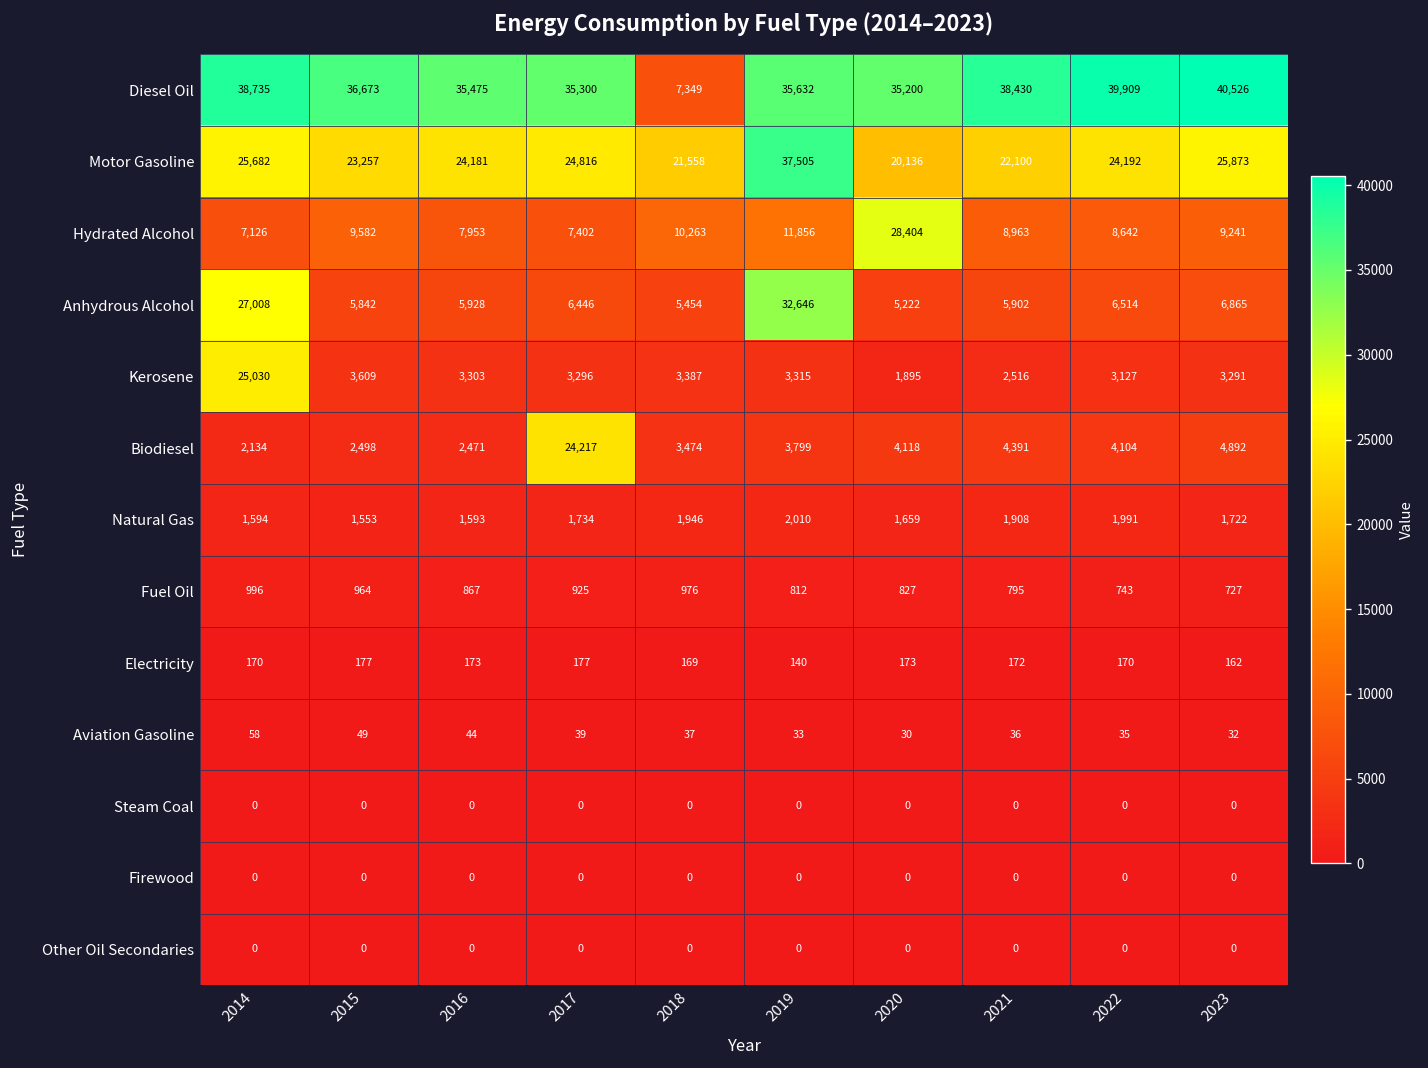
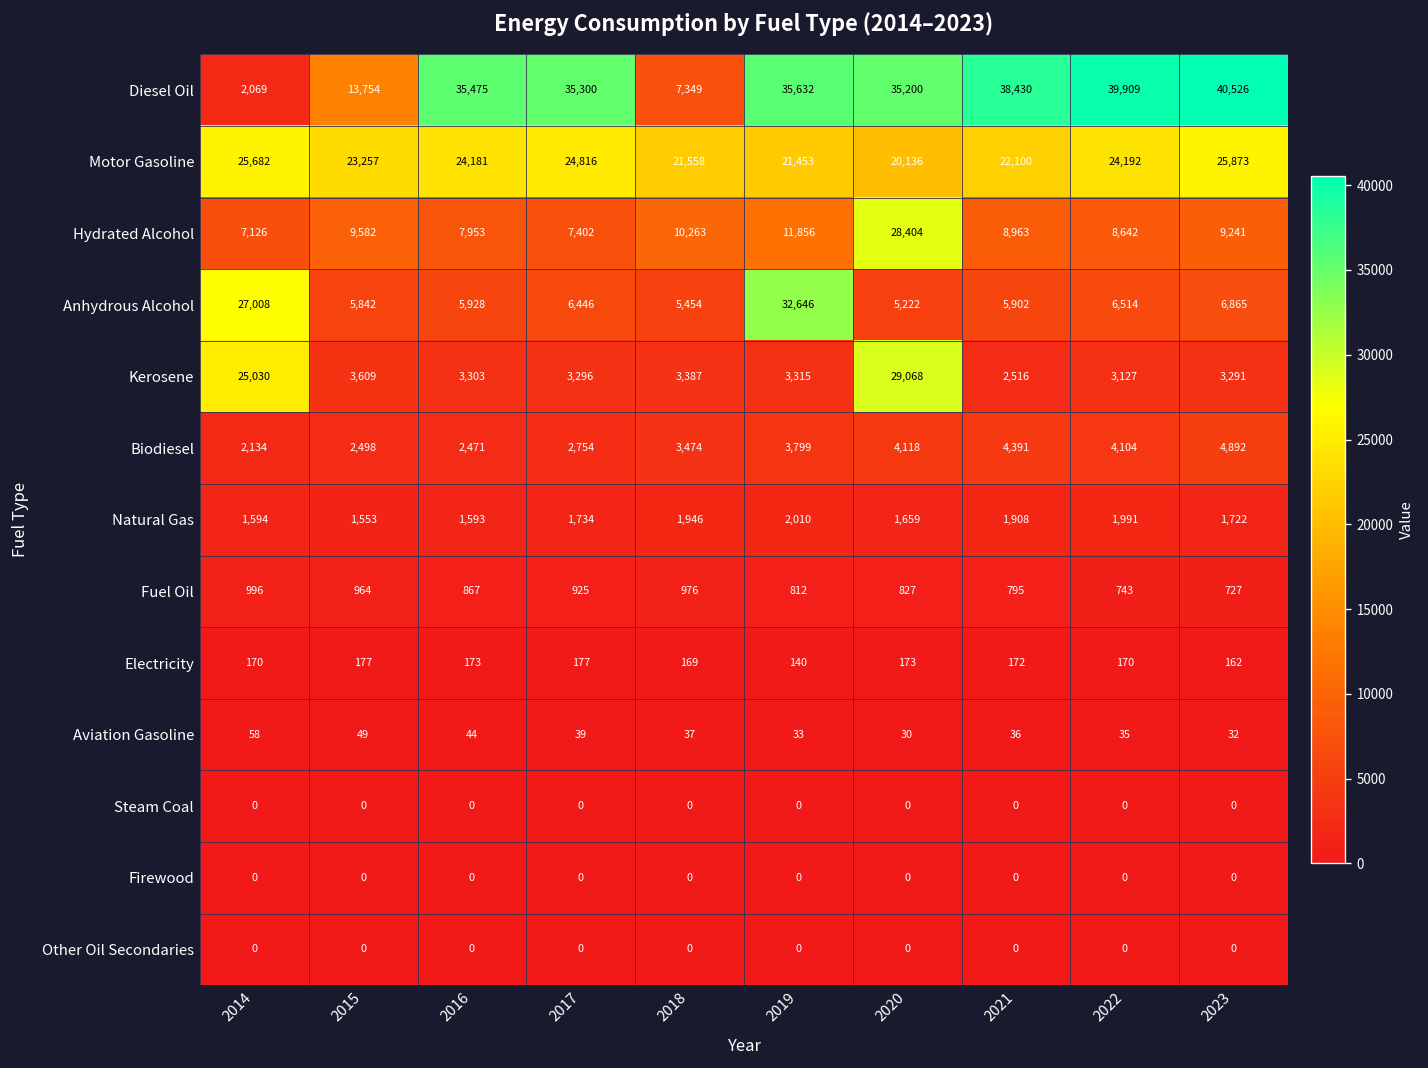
Diesel Oil, 2014: 38,735 -> 2,069
Diesel Oil, 2015: 36,673 -> 13,754
Motor Gasoline, 2019: 37,505 -> 21,453
Kerosene, 2020: 1,895 -> 29,068
Biodiesel, 2017: 24,217 -> 2,754
